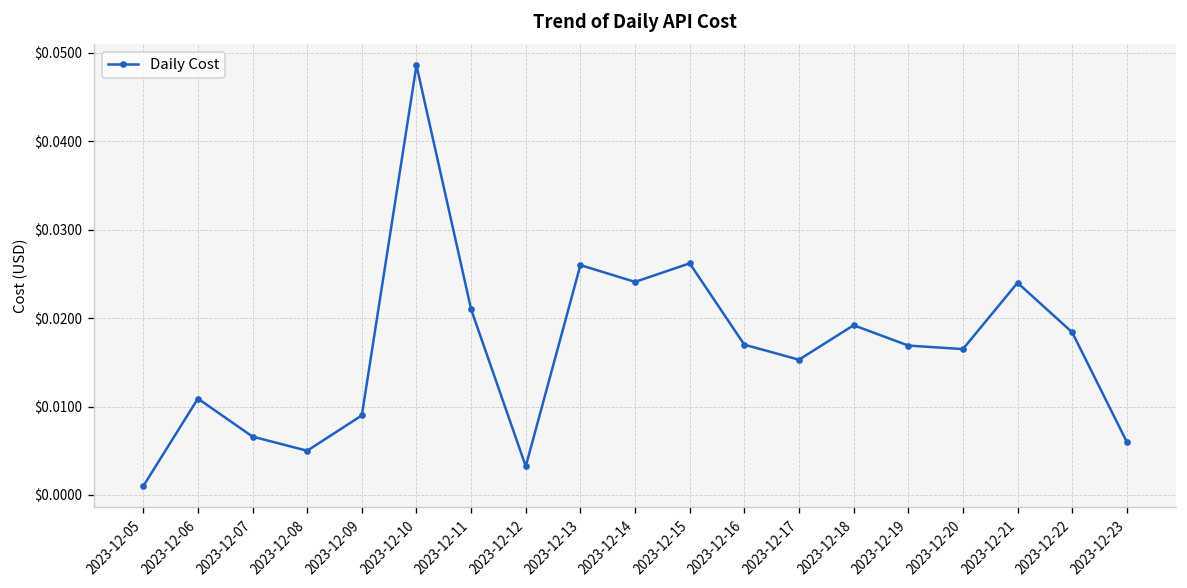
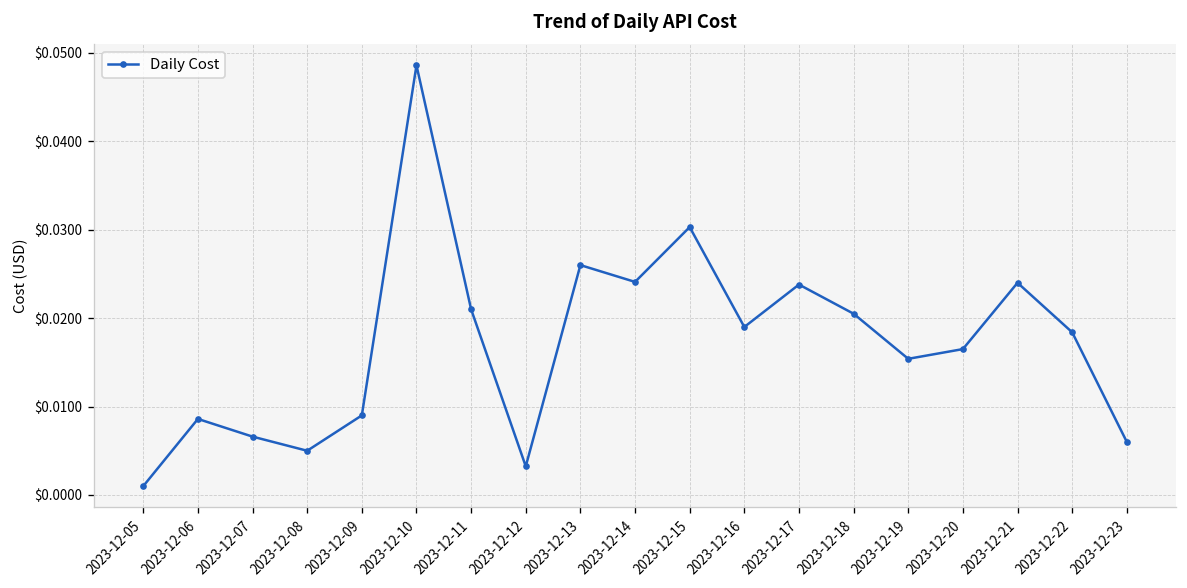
2023-12-06: $0.011 -> $0.009
2023-12-15: $0.026 -> $0.030
2023-12-16: $0.017 -> $0.019
2023-12-17: $0.015 -> $0.024
2023-12-18: $0.019 -> $0.021
2023-12-19: $0.017 -> $0.015
